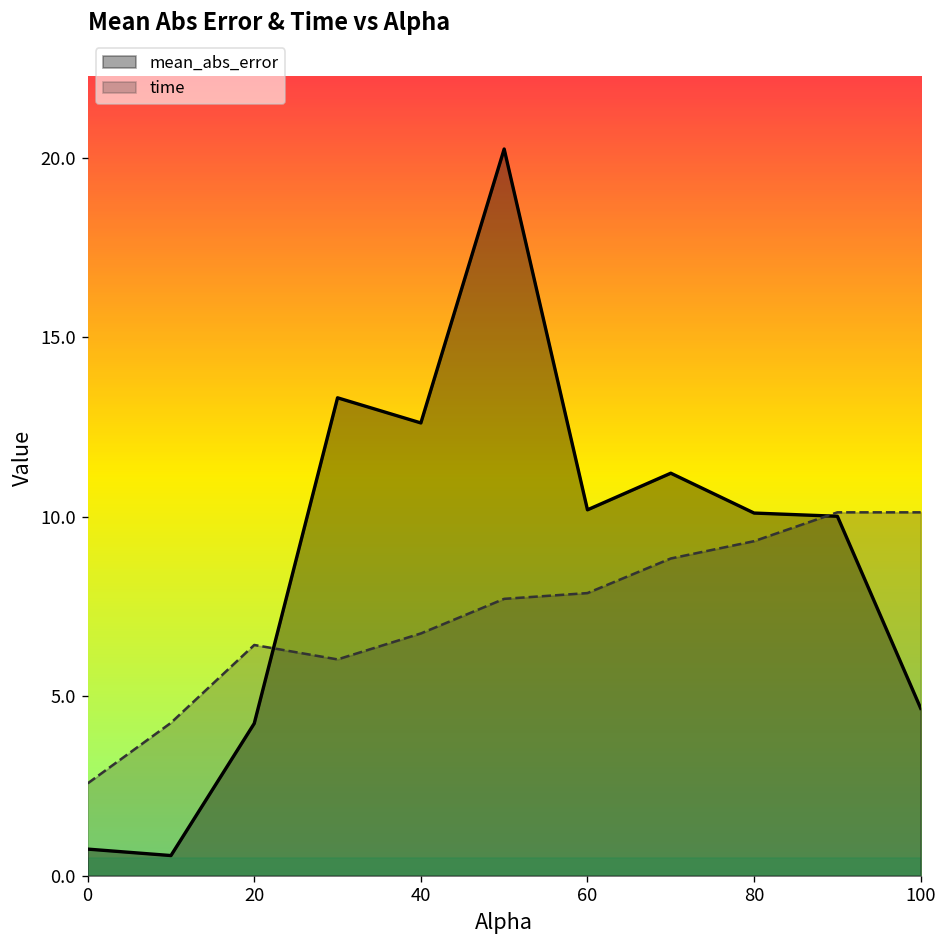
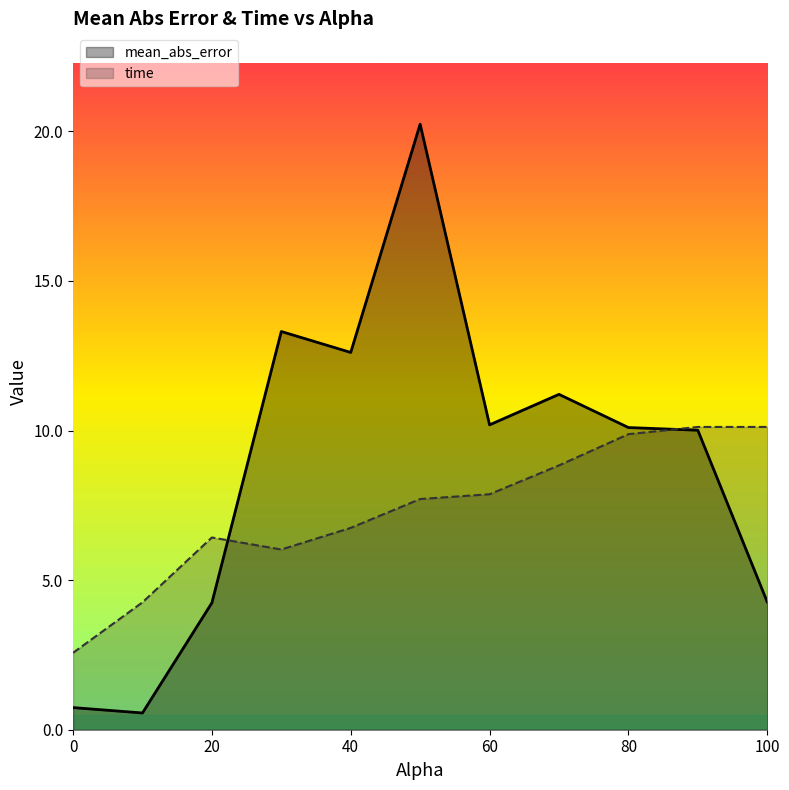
time, 80: 9.3 -> 9.9
mean_abs_error, 100: 4.7 -> 4.3
